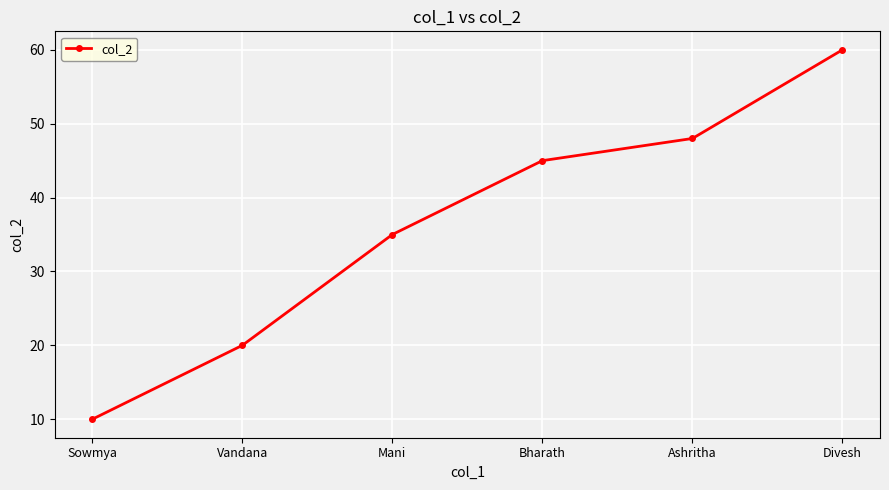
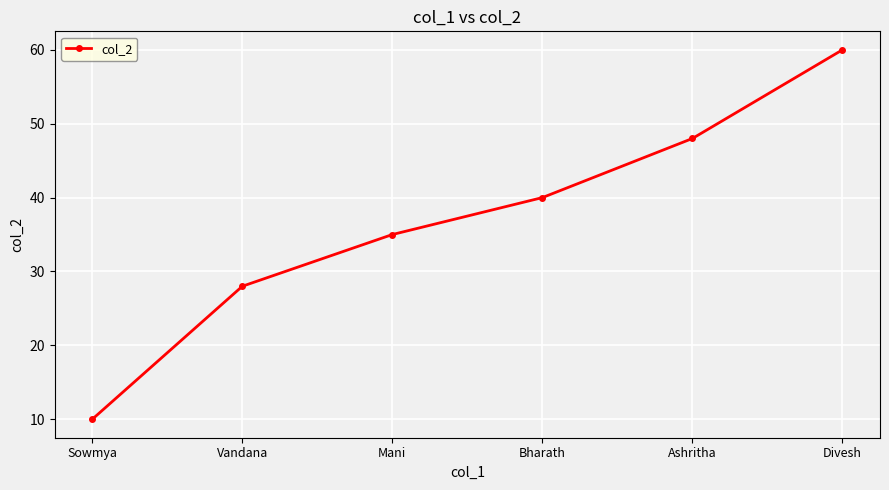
Vandana: 20 -> 28
Bharath: 45 -> 40
